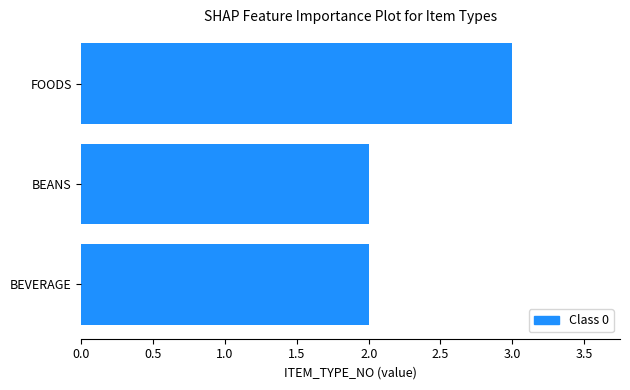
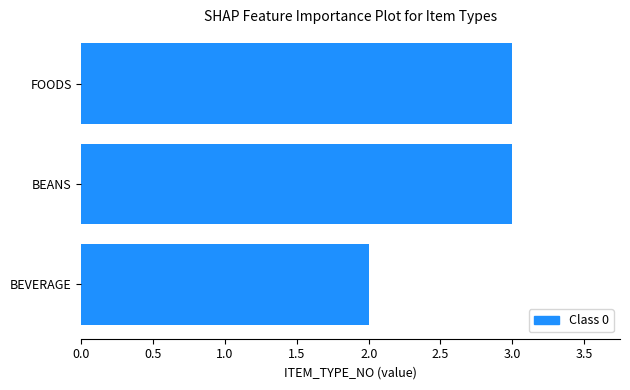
BEANS: 2 -> 3
